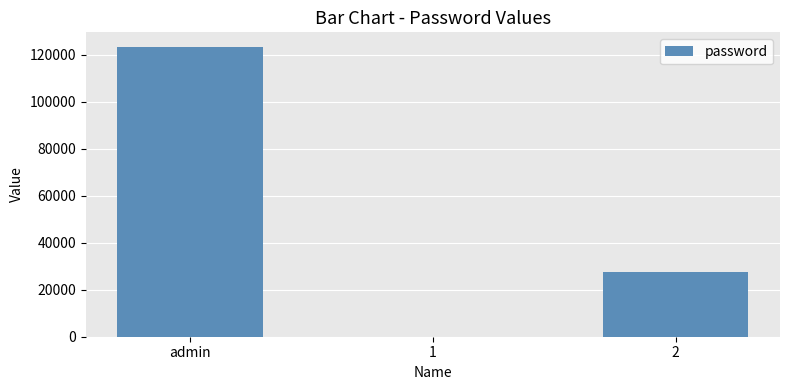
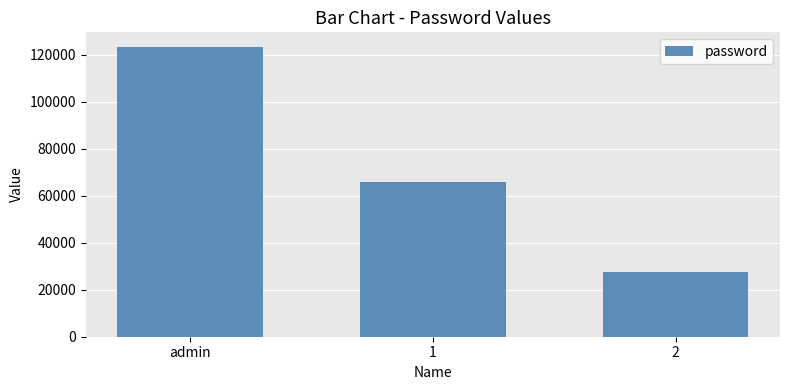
1: 0 -> 66000
